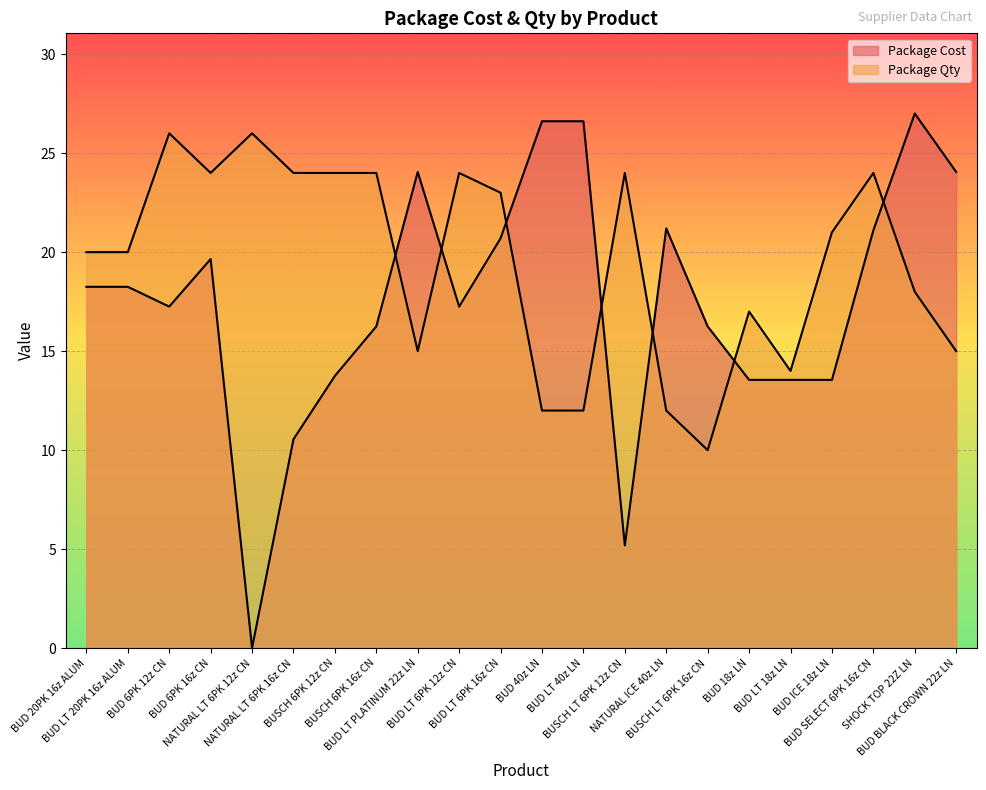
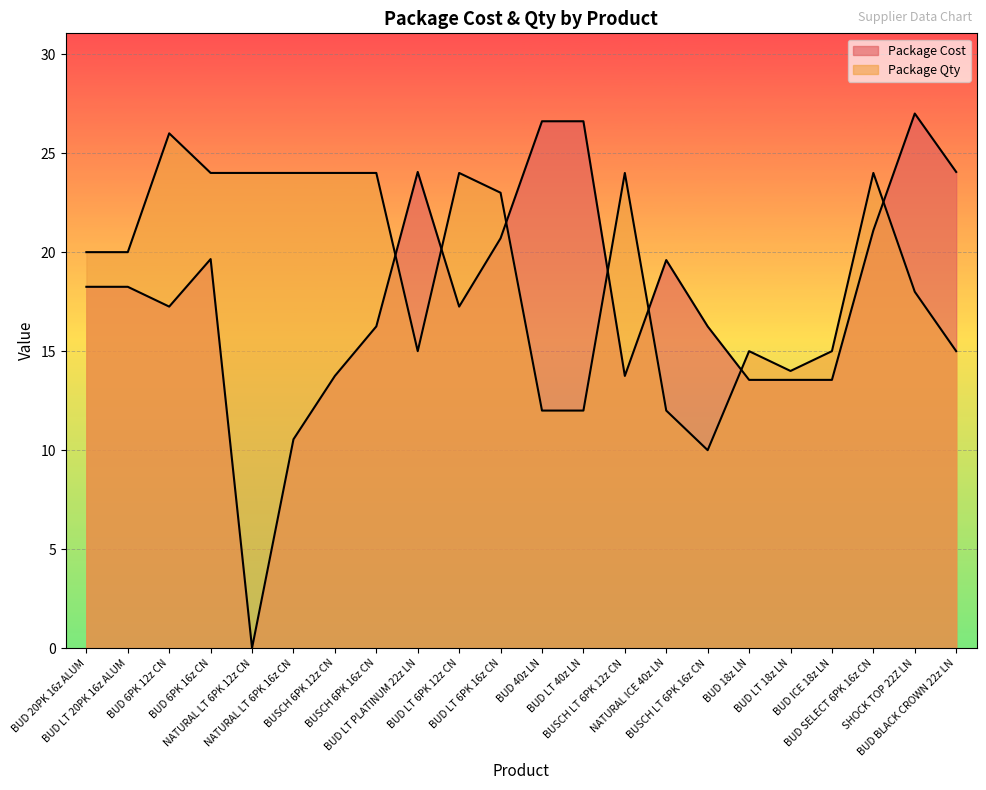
Package Qty, NATURAL LT 6PK 12z CN: 26 -> 24
Package Cost, BUSCH LT 6PK 12z CN: 5.2 -> 13.8
Package Cost, NATURAL ICE 40z LN: 21.2 -> 19.6
Package Qty, BUD 18z LN: 17 -> 15
Package Qty, BUD ICE 18z LN: 21 -> 15
